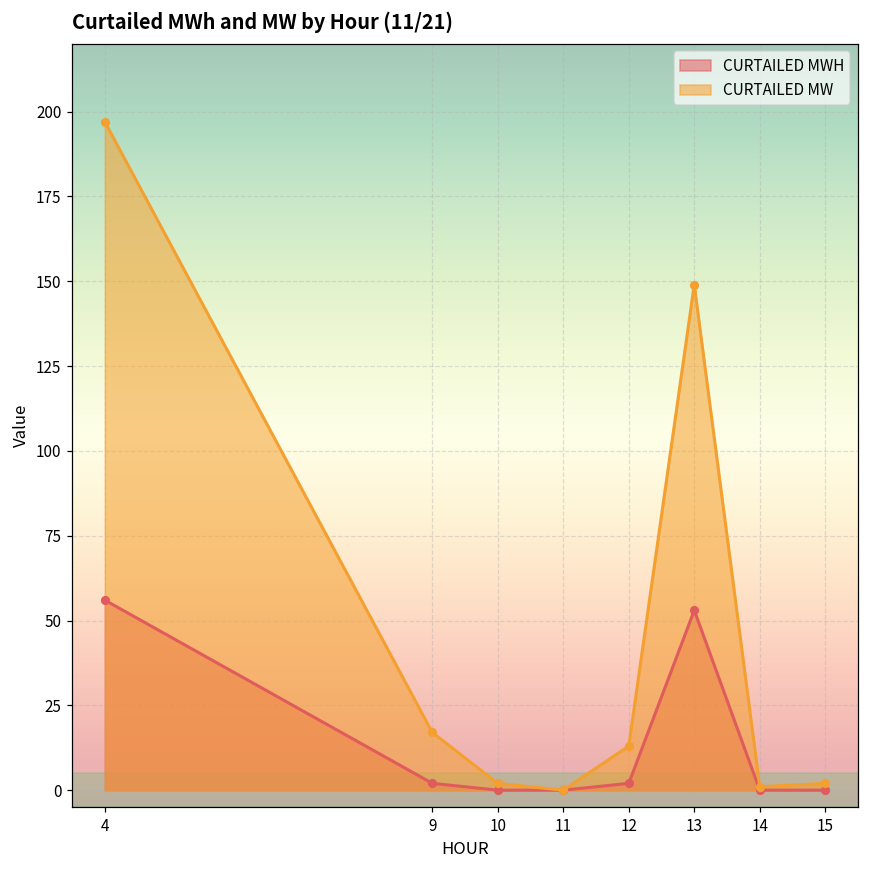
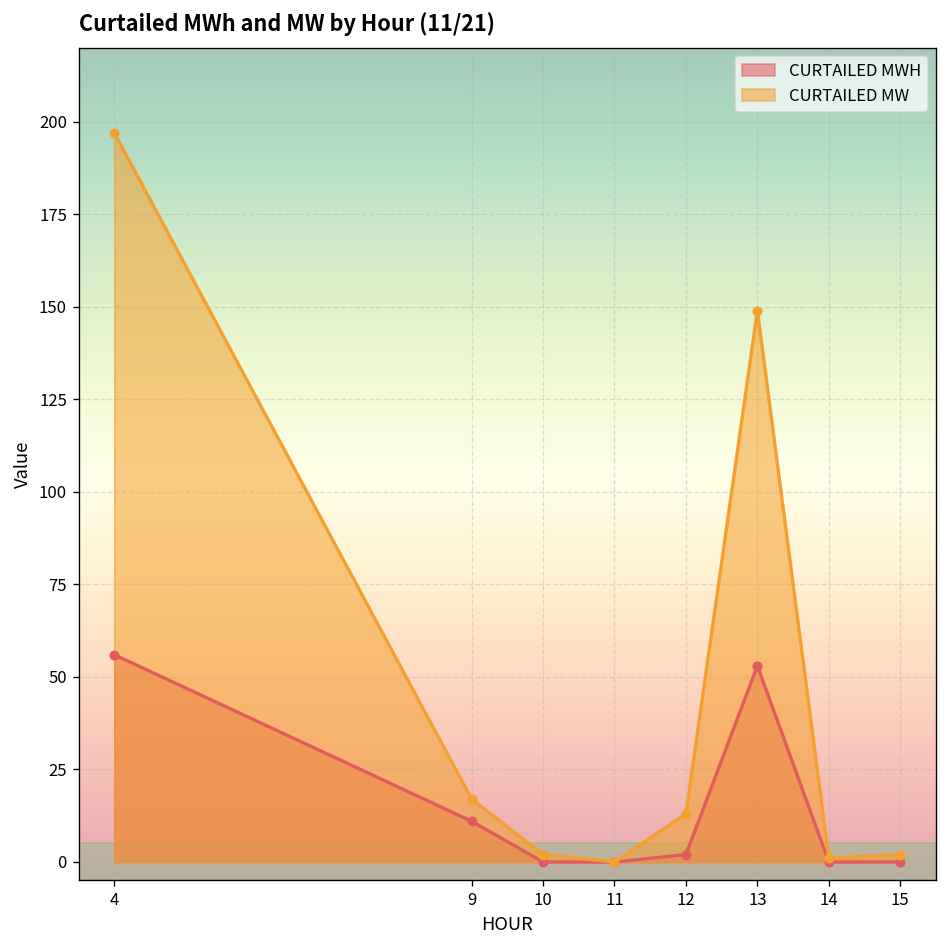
CURTAILED MWH, 9: 2 -> 11
